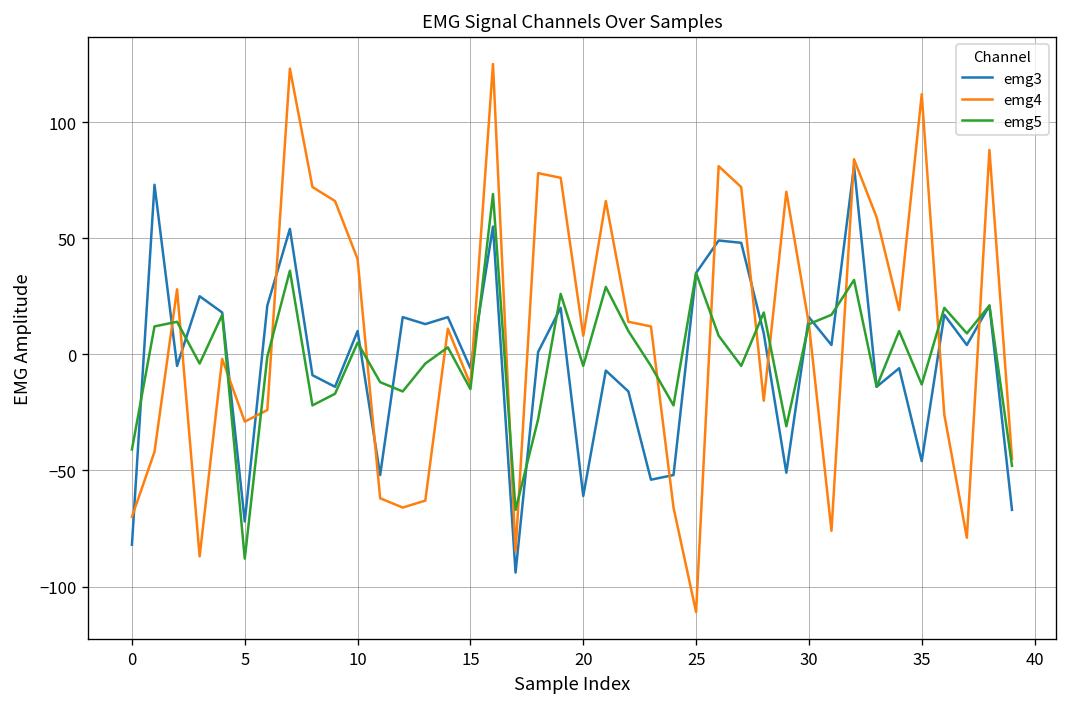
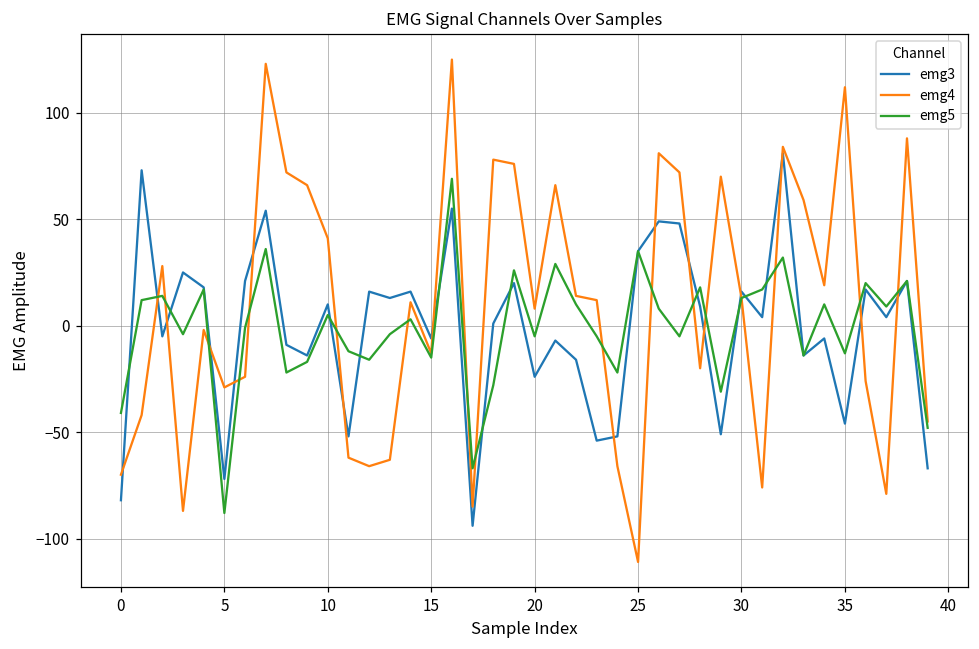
emg3, 20: -61 -> -24
